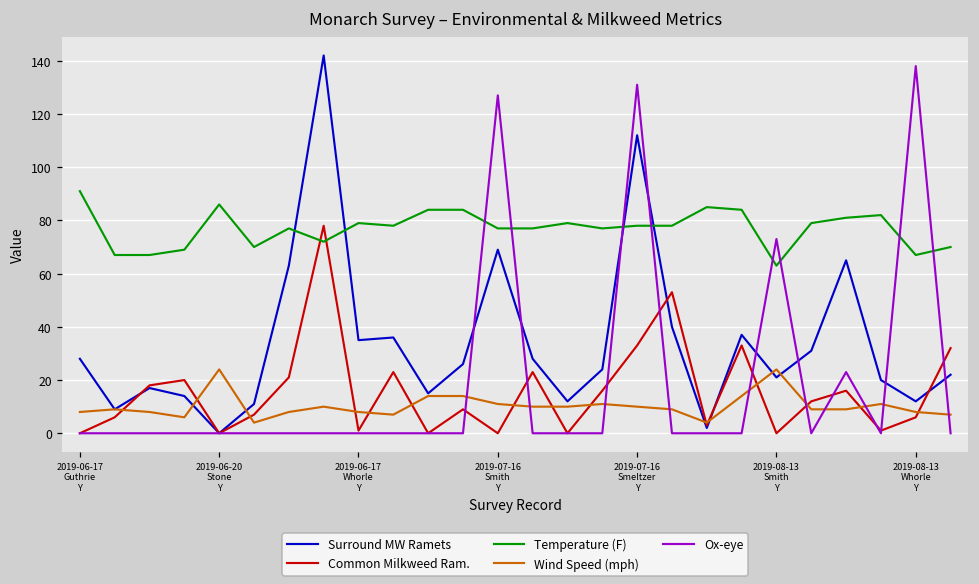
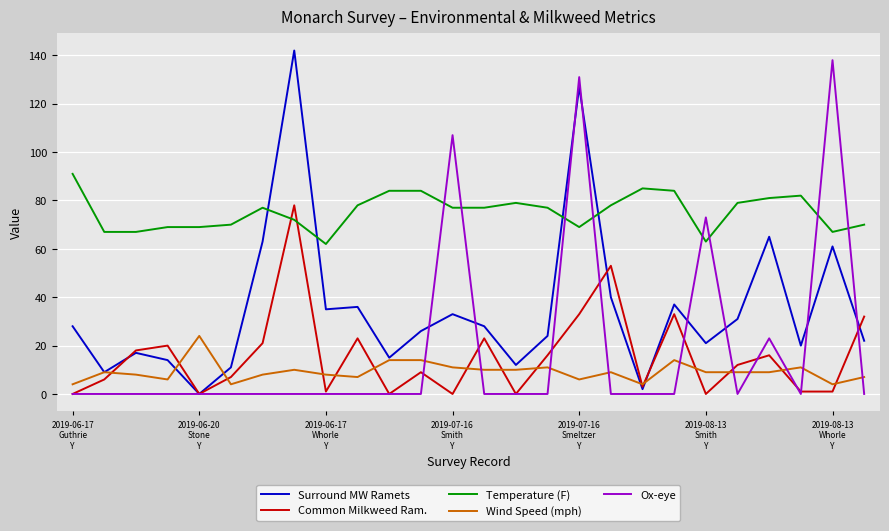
Wind Speed (mph), 2019-06-17 Guthrie Y: 8 -> 4
Temperature (F), 2019-06-20 Stone Y: 86 -> 69
Temperature (F), 2019-06-17 Whorle Y: 79 -> 62
Surround MW Ramets, 2019-07-16 Smith Y: 69 -> 33
Ox-eye, 2019-07-16 Smith Y: 127 -> 107
Surround MW Ramets, 2019-07-16 Smeltzer Y: 112 -> 127
Temperature (F), 2019-07-16 Smeltzer Y: 78 -> 69
Wind Speed (mph), 2019-07-16 Smeltzer Y: 10 -> 6
Wind Speed (mph), 2019-08-13 Smith Y: 24 -> 9
Surround MW Ramets, 2019-08-13 Whorle Y: 12 -> 61
Common Milkweed Ram., 2019-08-13 Whorle Y: 6 -> 1
Wind Speed (mph), 2019-08-13 Whorle Y: 8 -> 4
